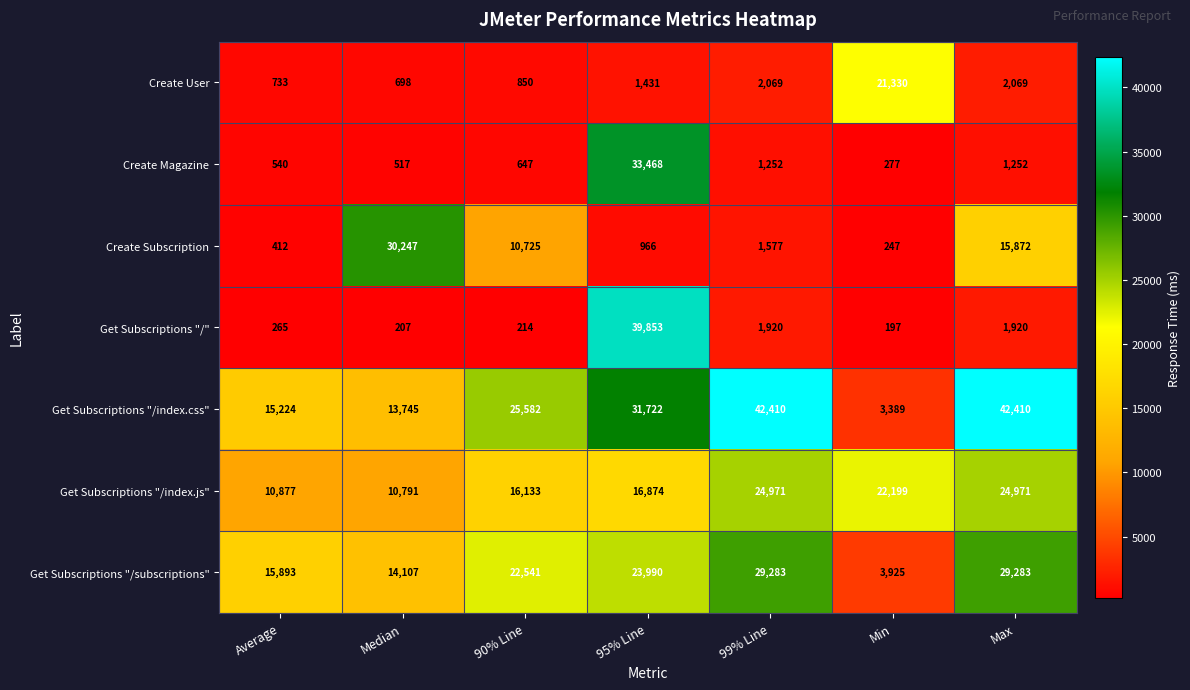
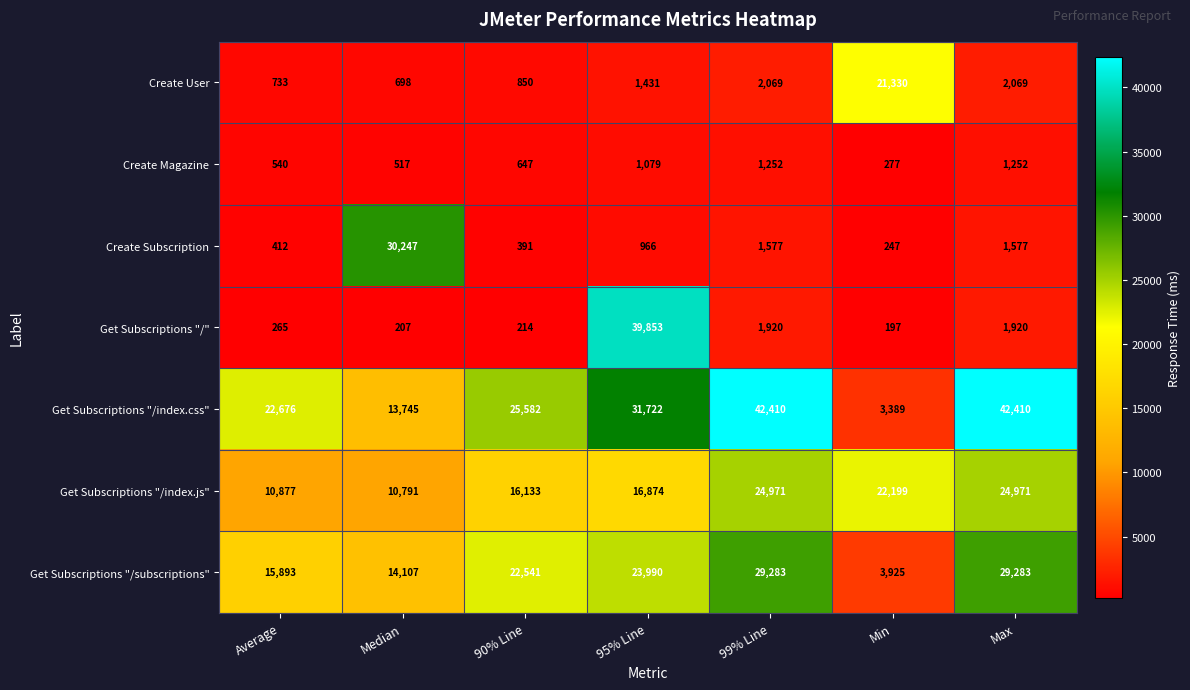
Create Magazine, 95% Line: 33,468 -> 1,079
Create Subscription, 90% Line: 10,725 -> 391
Create Subscription, Max: 15,872 -> 1,577
Get Subscriptions "/index.css", Average: 15,224 -> 22,676
